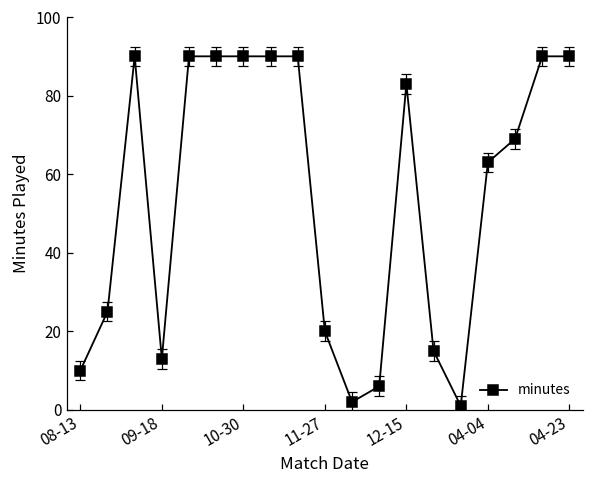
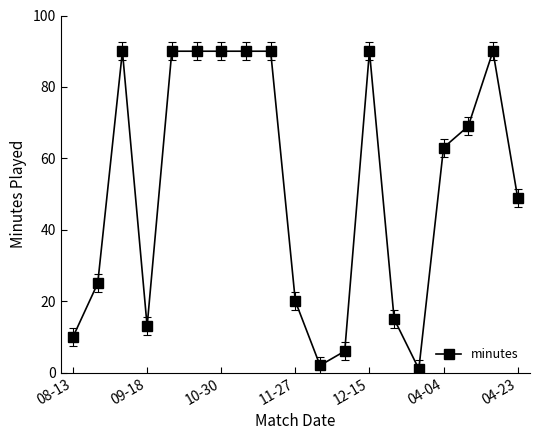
minutes, 12-15: 83 -> 90
minutes, 04-23: 90 -> 49
